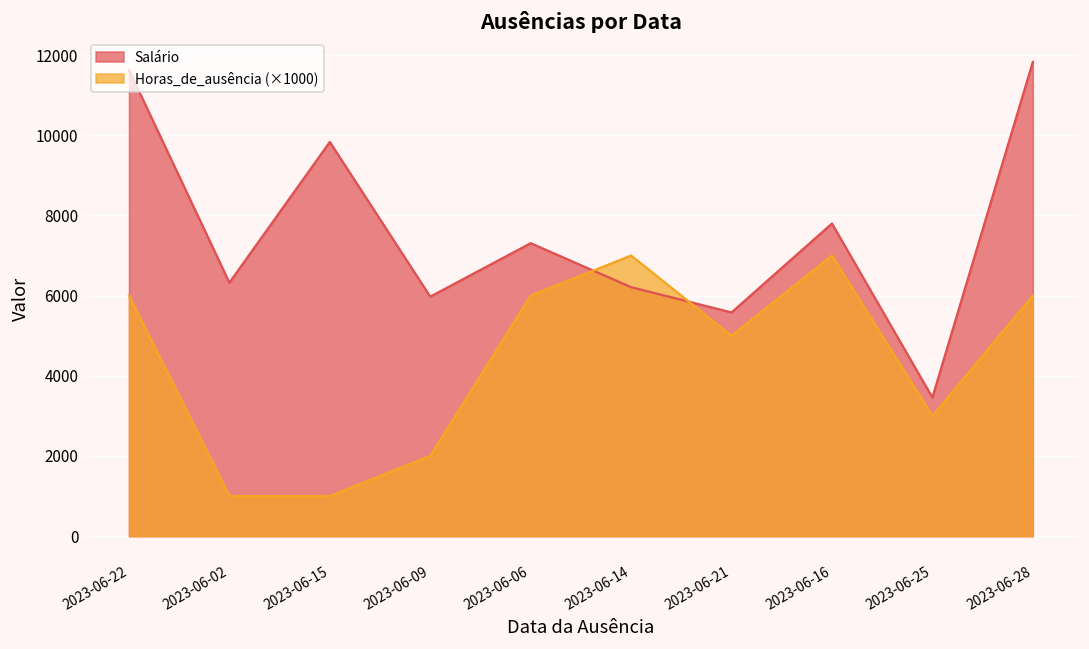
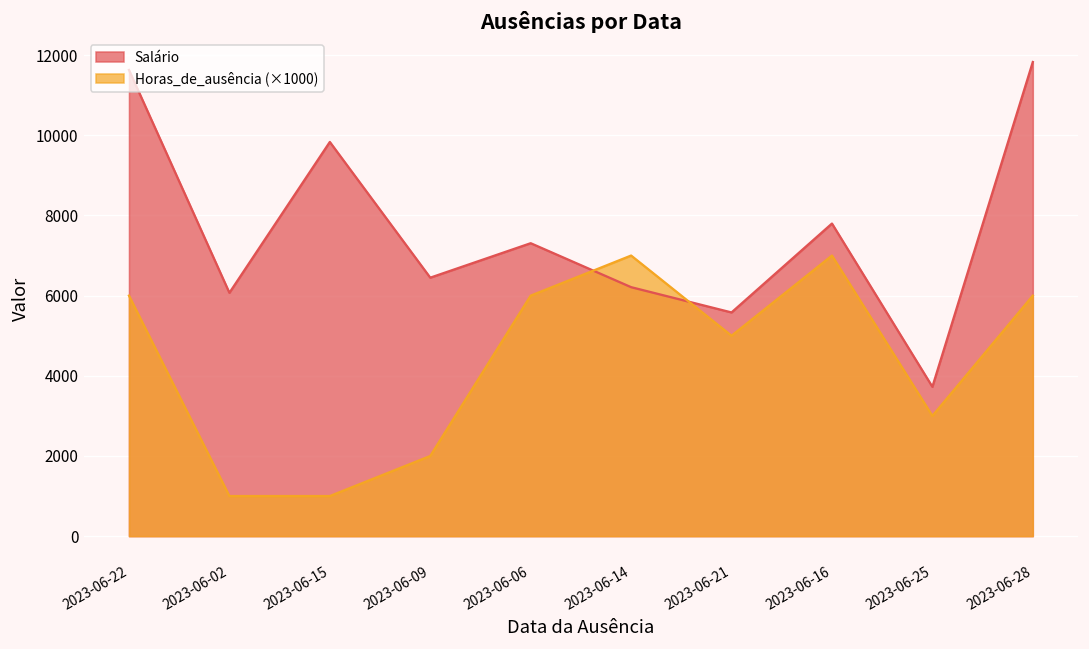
Salário, 2023-06-02: 6300 -> 6100
Salário, 2023-06-09: 6000 -> 6400
Salário, 2023-06-25: 3500 -> 3700
